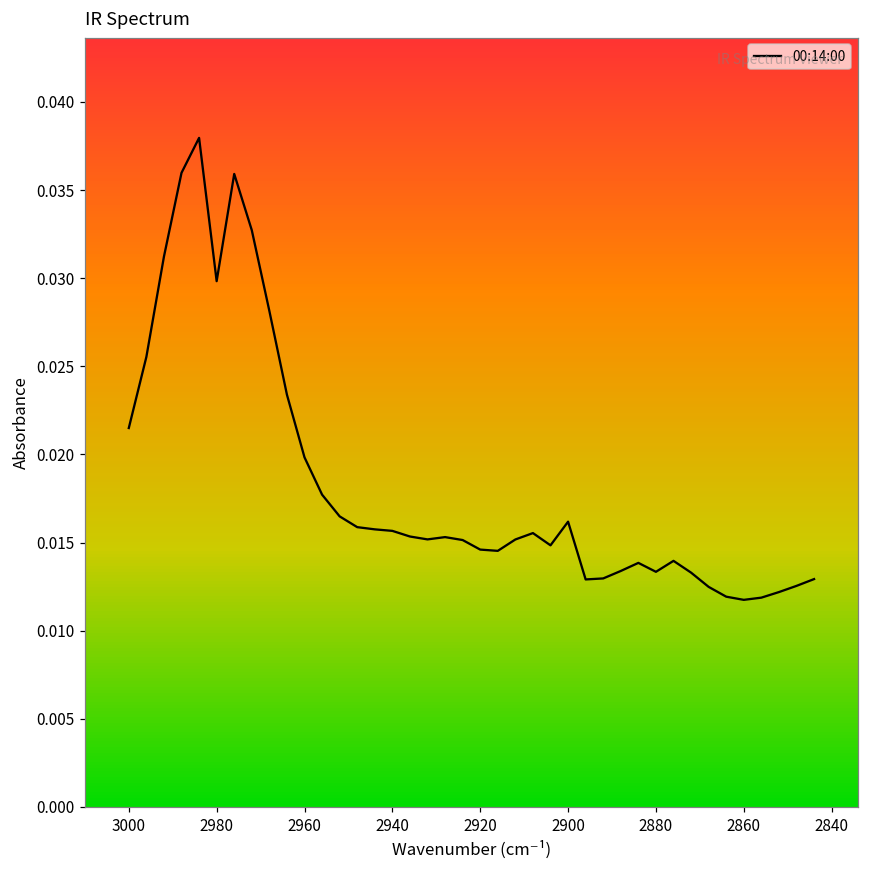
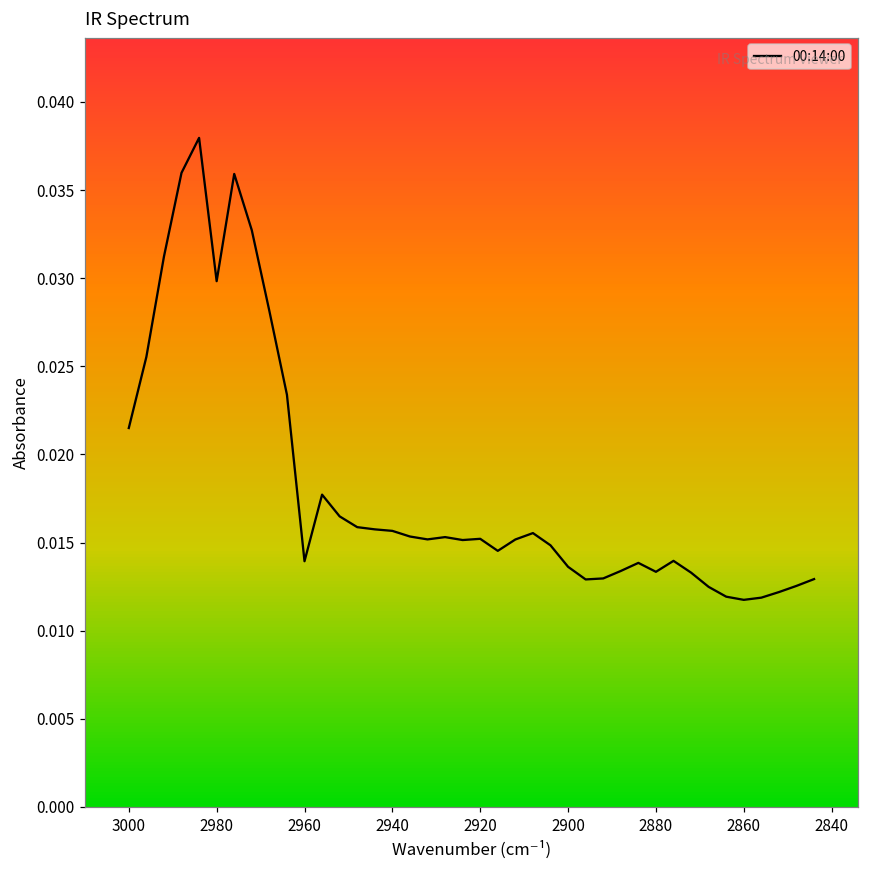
2960: 0.0198 -> 0.0139
2920: 0.0146 -> 0.0152
2900: 0.0162 -> 0.0136
